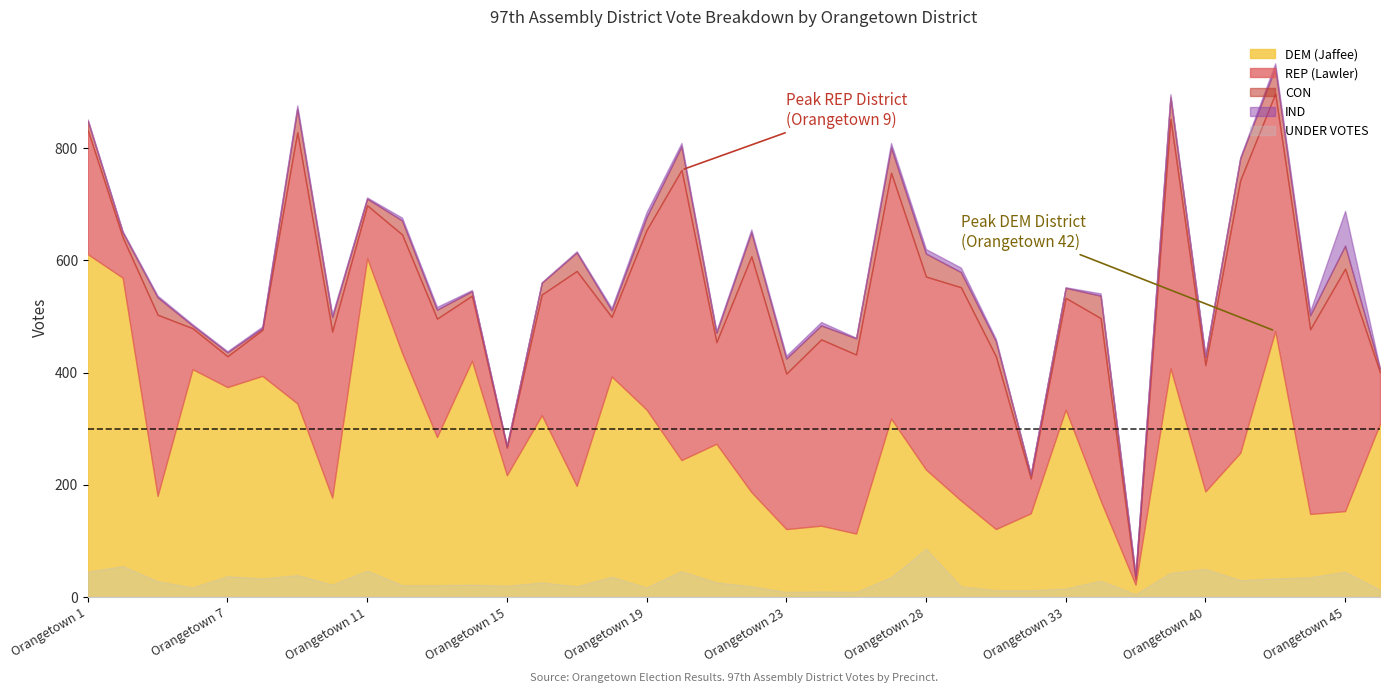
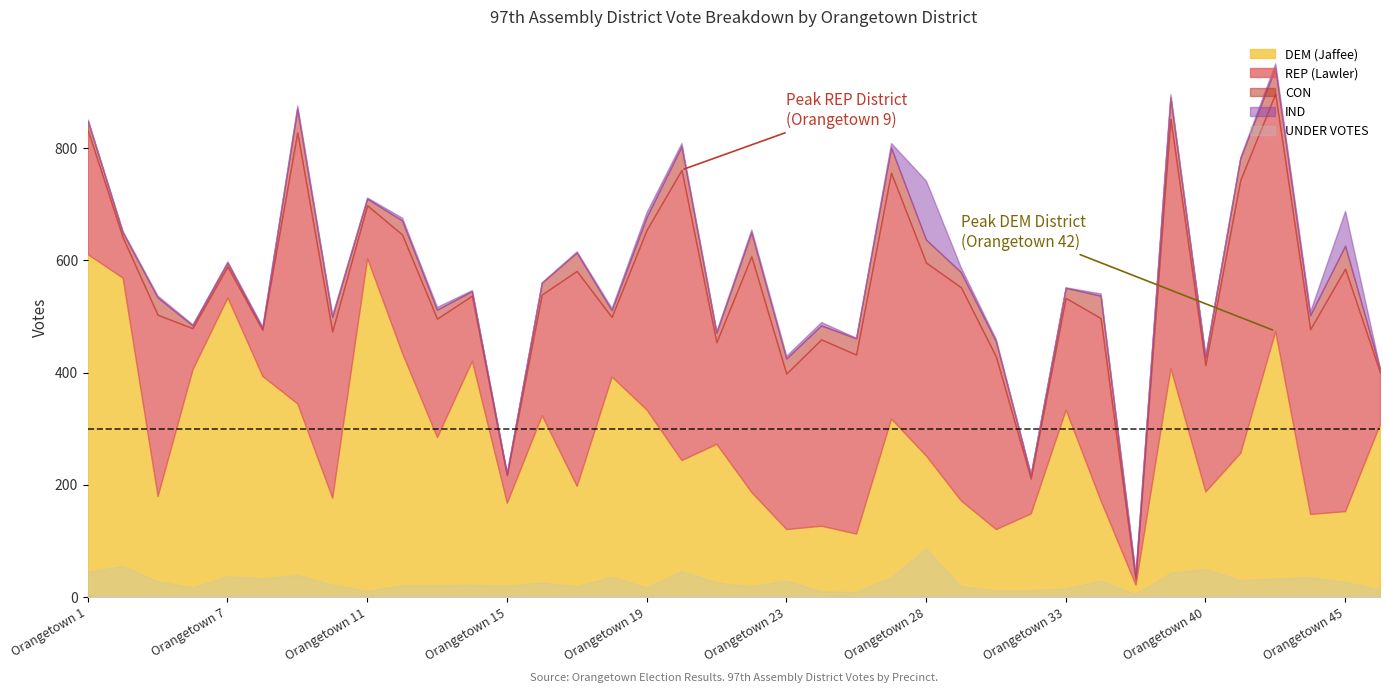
DEM (Jaffee), Orangetown 7: 370 -> 530
UNDER VOTES, Orangetown 11: 50 -> 10
DEM (Jaffee), Orangetown 15: 220 -> 170
UNDER VOTES, Orangetown 23: 10 -> 30
DEM (Jaffee), Orangetown 28: 230 -> 250
IND, Orangetown 28: 10 -> 110
UNDER VOTES, Orangetown 45: 50 -> 30
